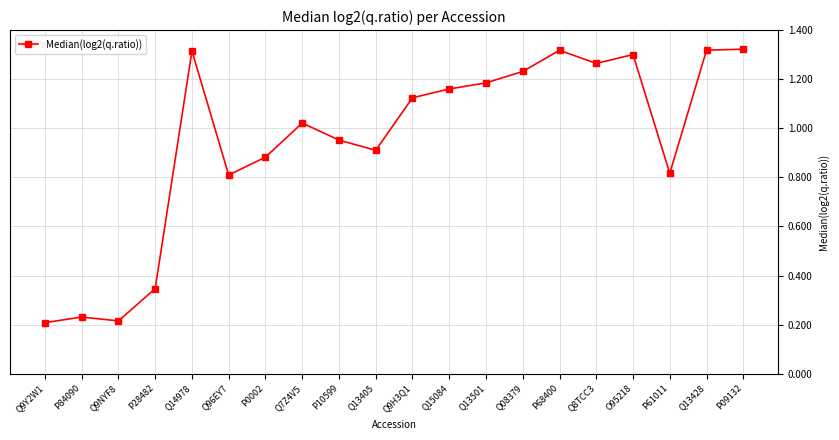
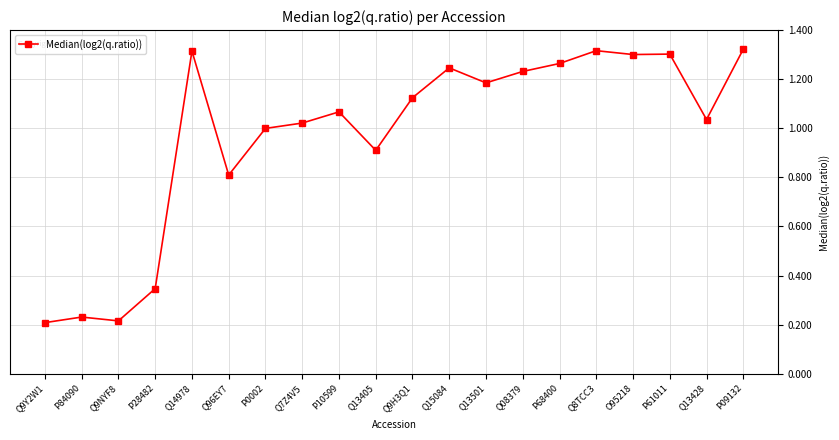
P0002: 0.88 -> 1.00
P10599: 0.95 -> 1.07
Q15084: 1.16 -> 1.25
P68400: 1.32 -> 1.26
Q8TCC3: 1.26 -> 1.32
P61011: 0.82 -> 1.30
Q13428: 1.32 -> 1.04
